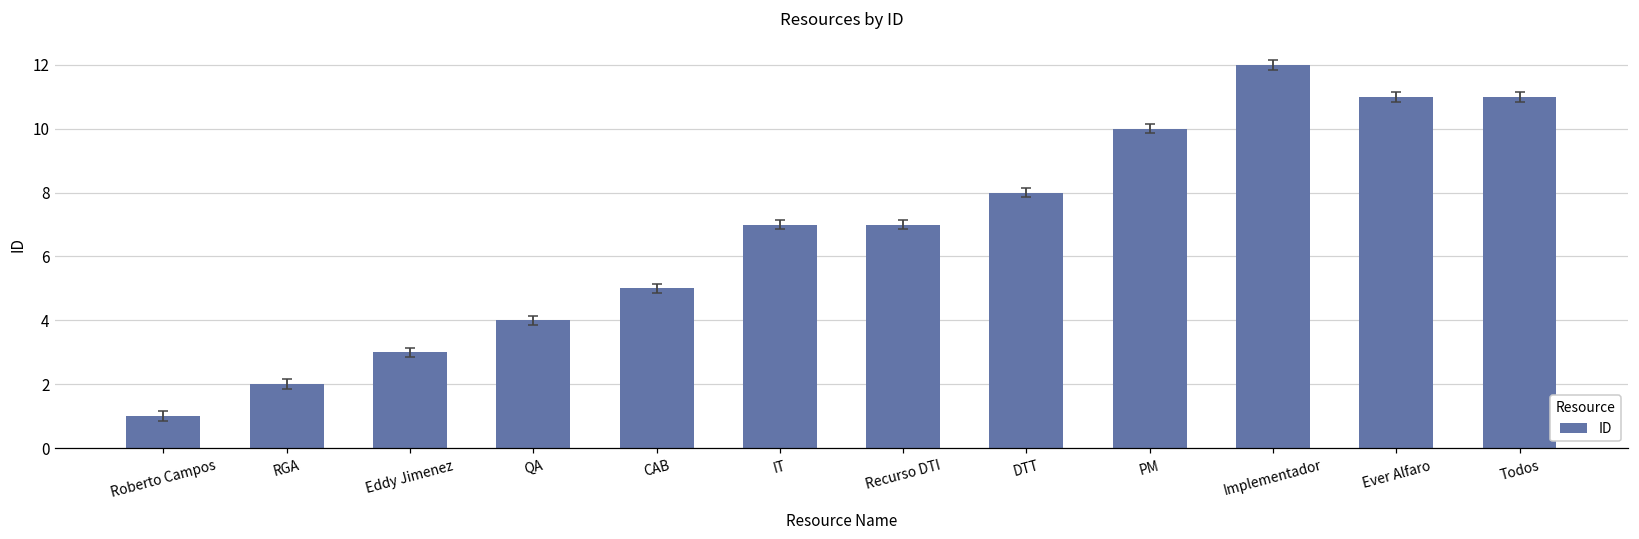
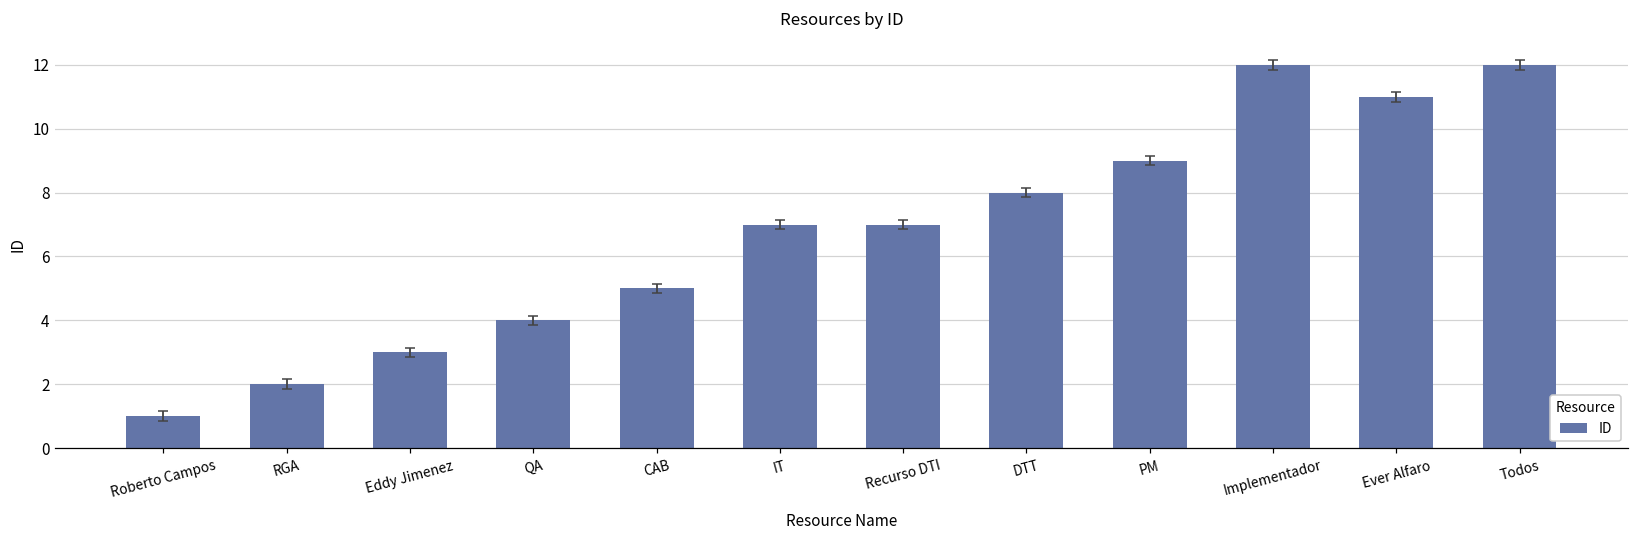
ID, PM: 10 -> 9
ID, Todos: 11 -> 12
